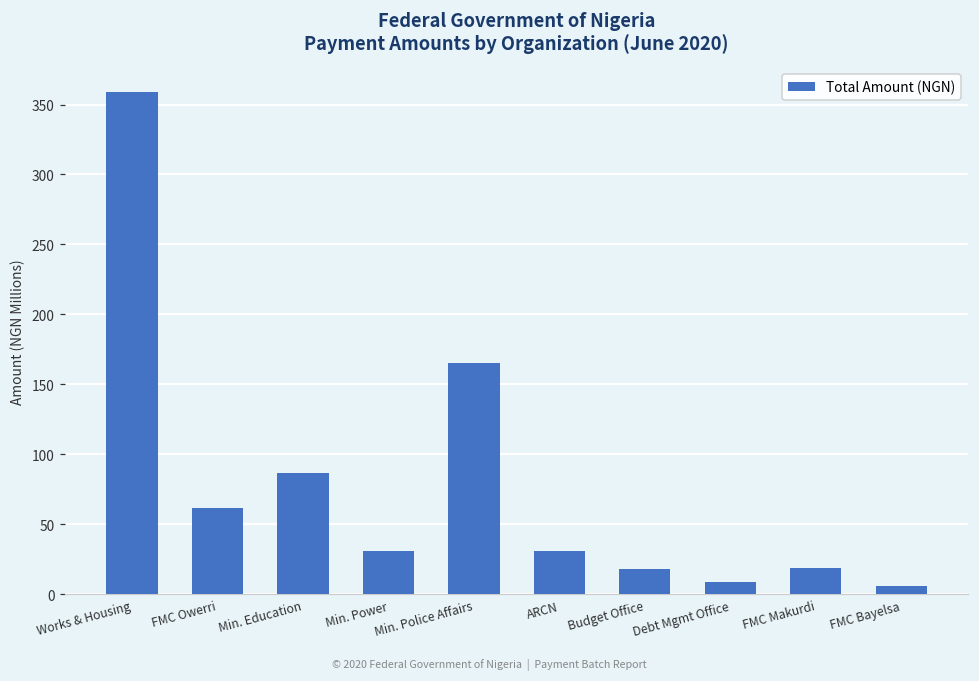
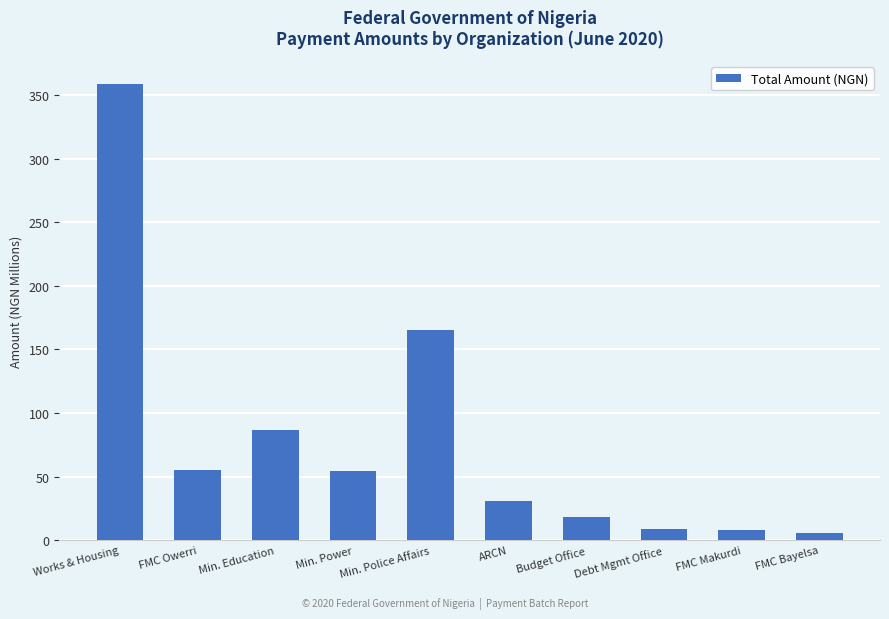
FMC Owerri: 62 -> 56
Min. Power: 31 -> 54
FMC Makurdi: 19 -> 8
